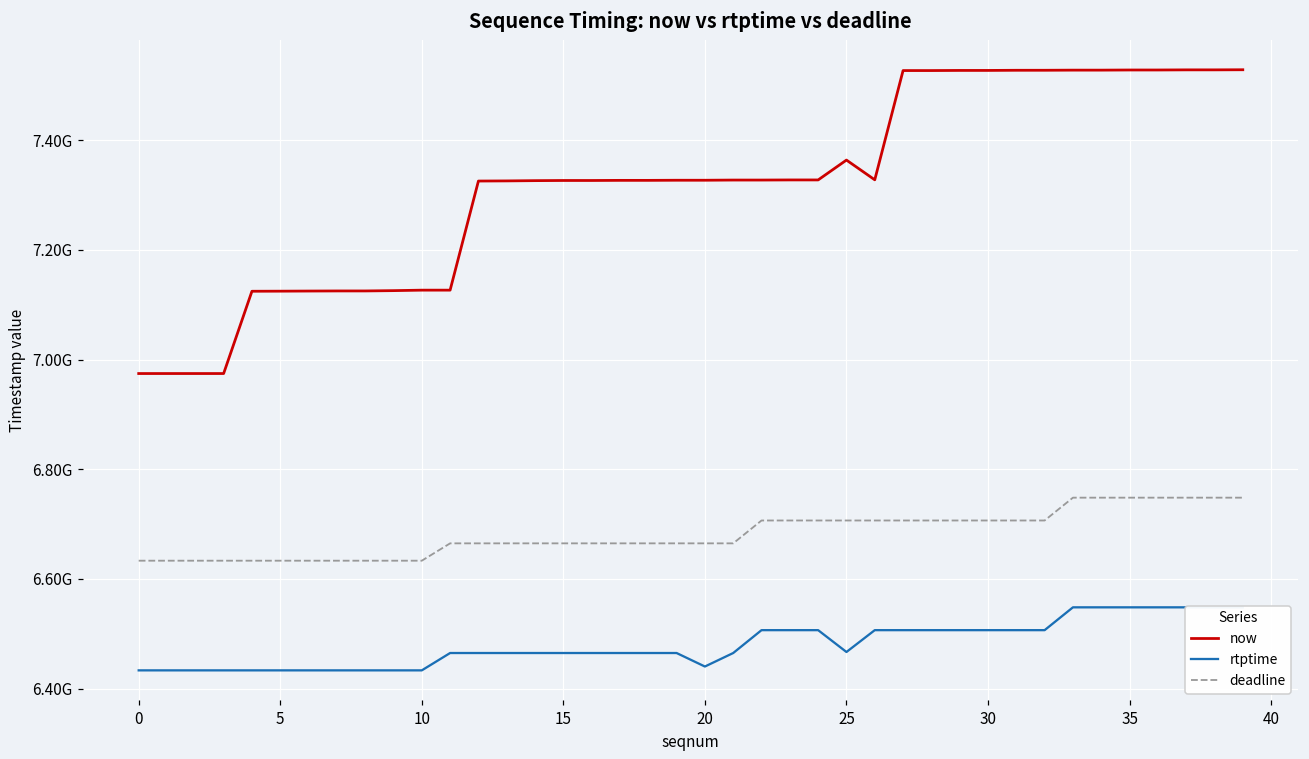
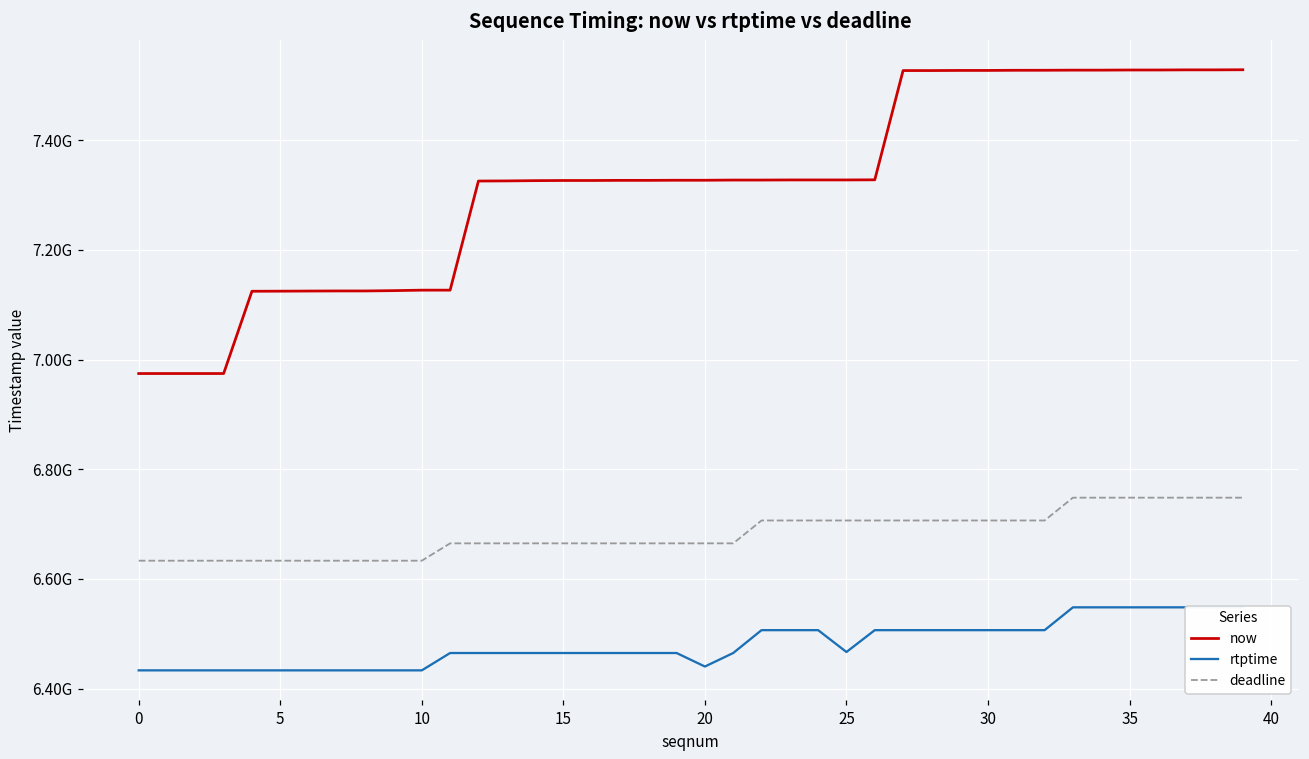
now, 25: 7360000000 -> 7330000000
